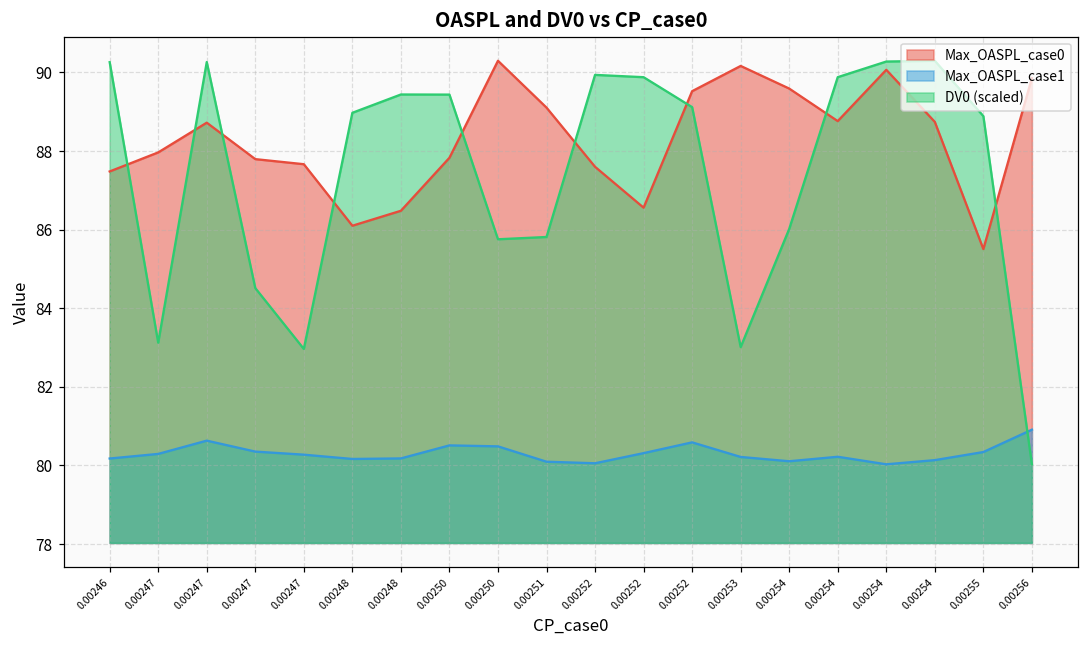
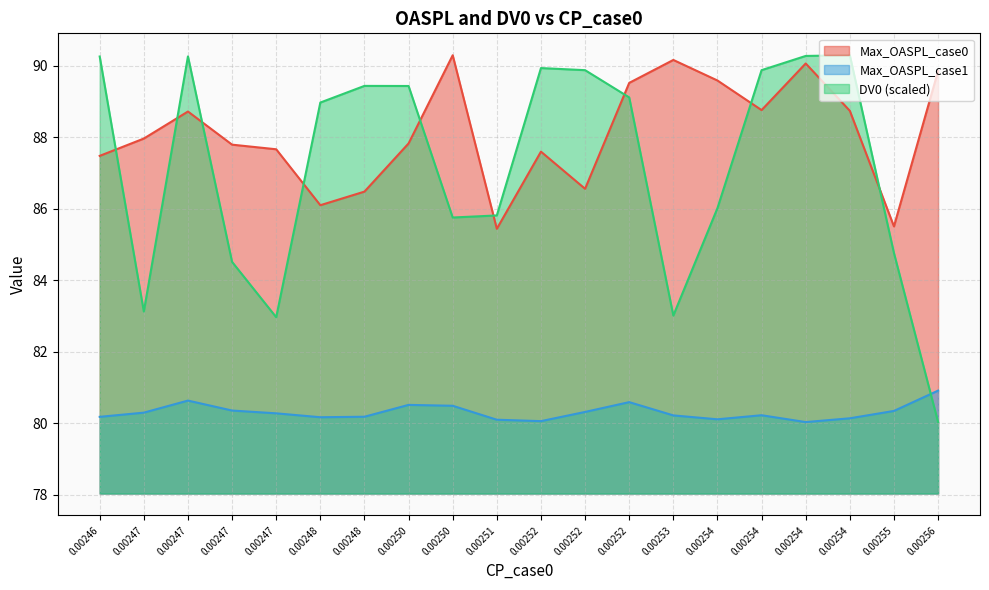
Max_OASPL_case0, 0.00251: 89.1 -> 85.4
DV0 (scaled), 0.00255: 88.9 -> 84.8
